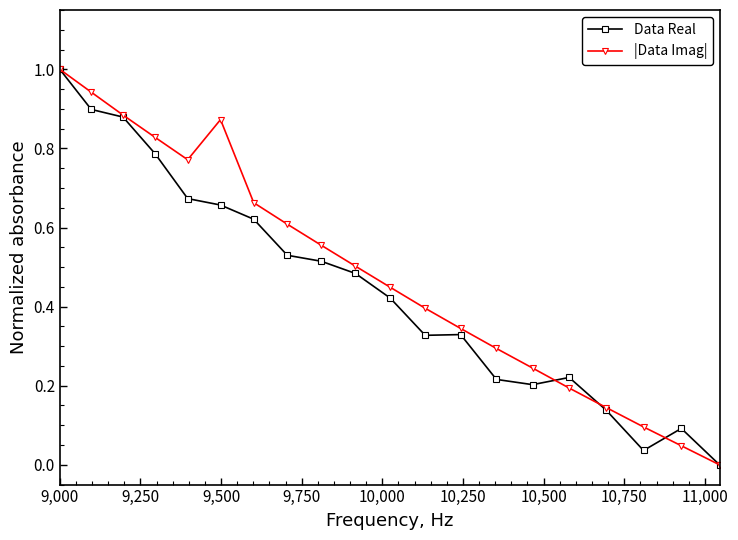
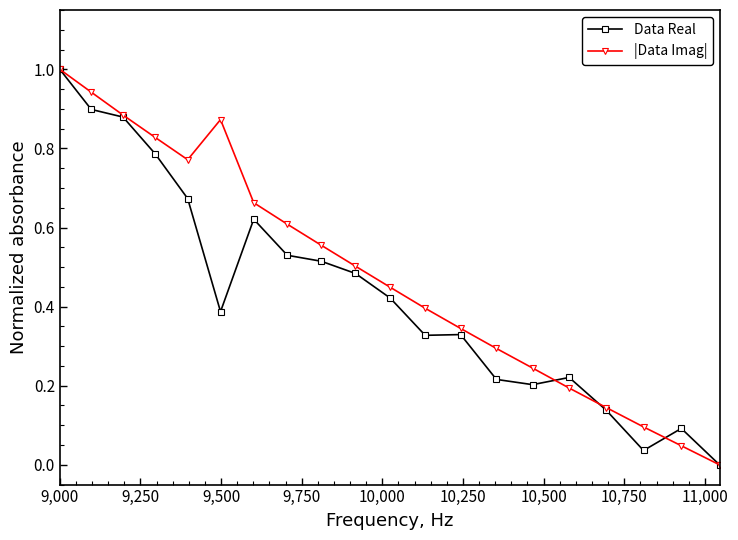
Data Real, 9,500: 0.66 -> 0.39
